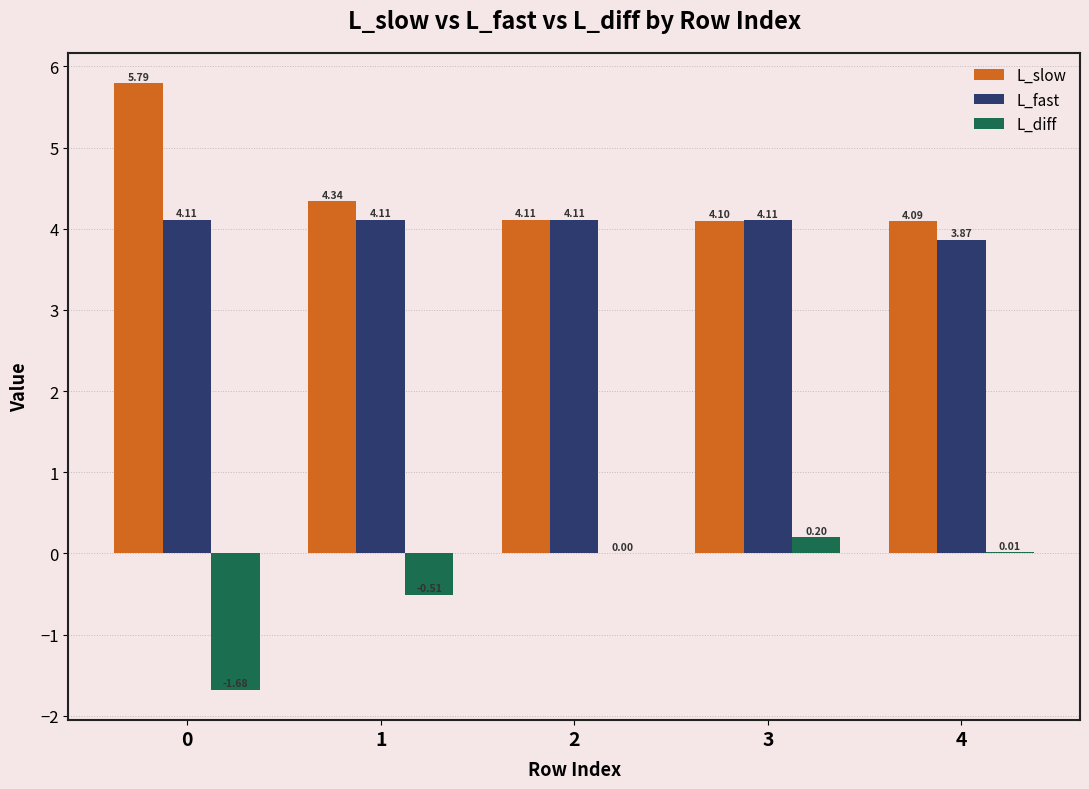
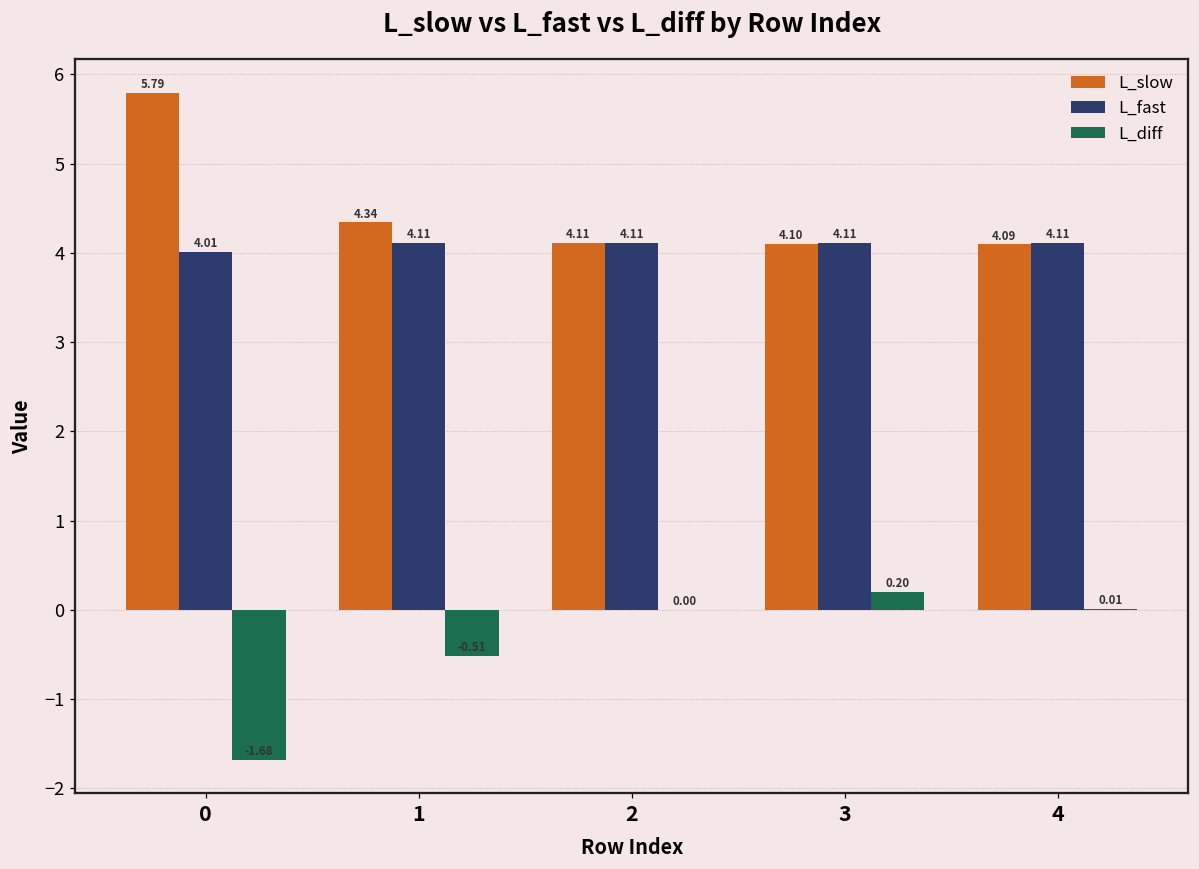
L_fast, 0: 4.11 -> 4.01
L_fast, 4: 3.87 -> 4.11
